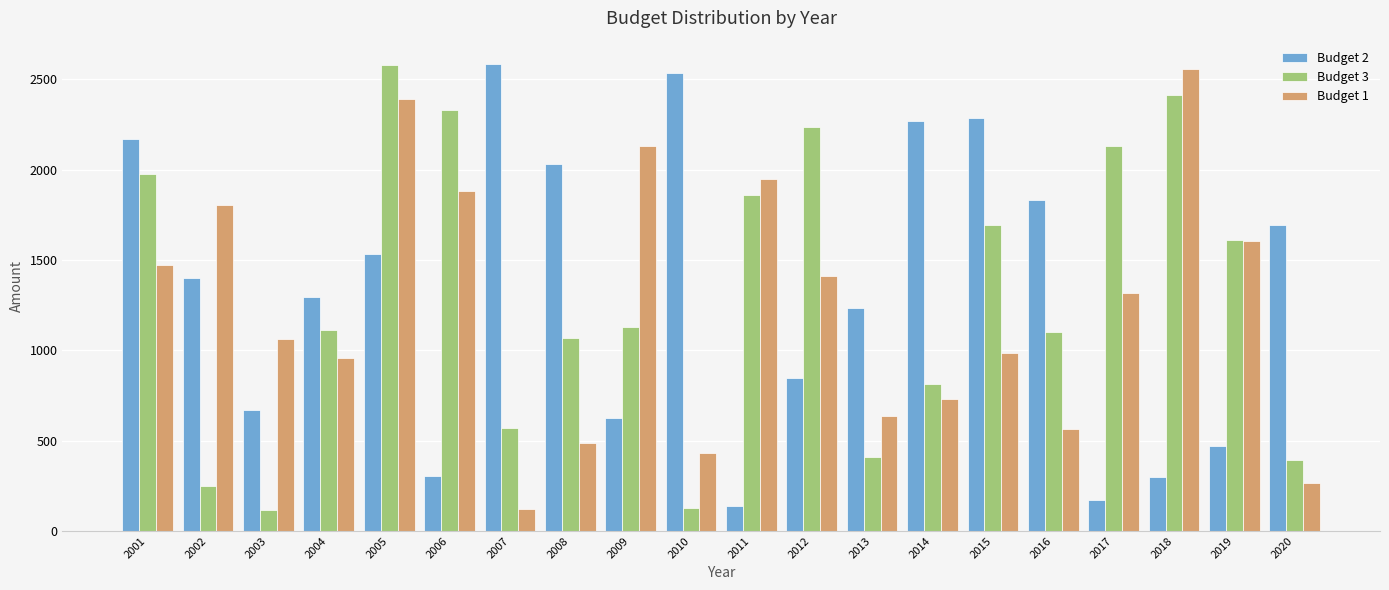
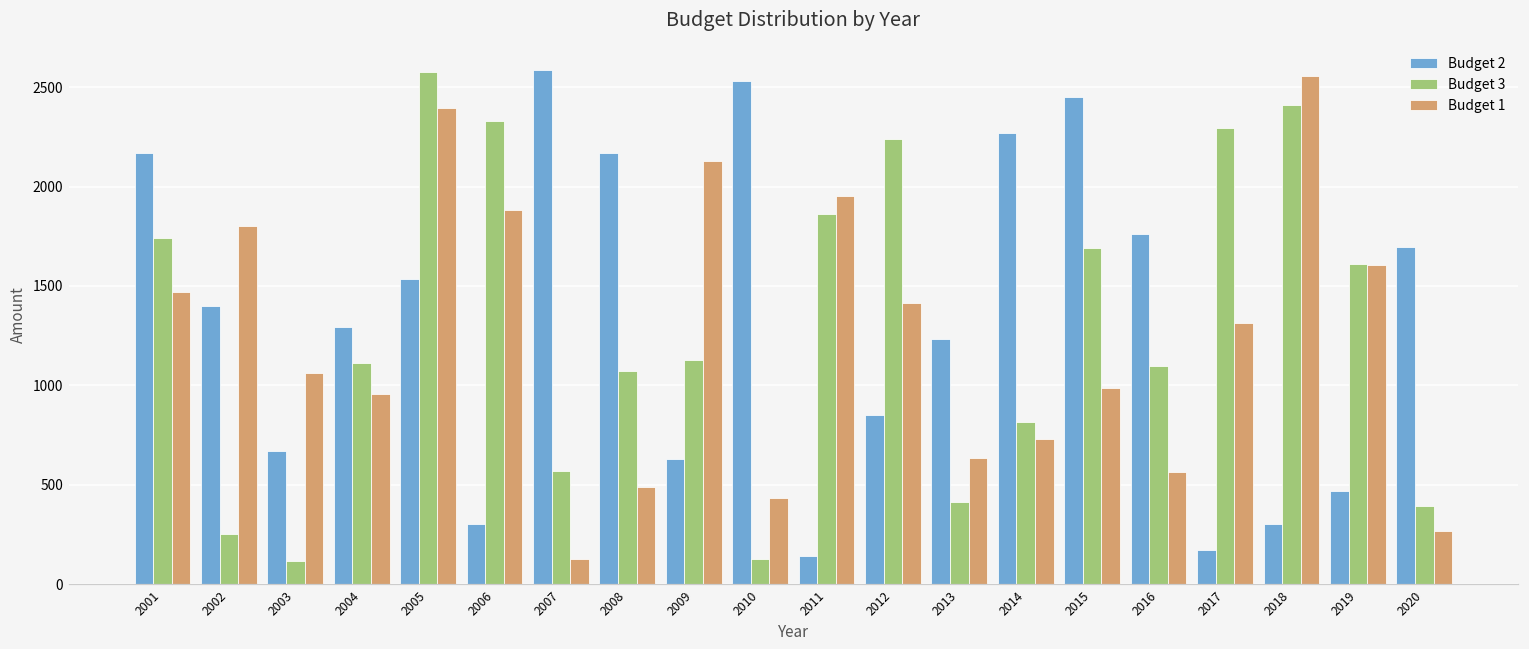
Budget 3, 2001: 1970 -> 1740
Budget 2, 2008: 2030 -> 2170
Budget 2, 2015: 2280 -> 2450
Budget 2, 2016: 1830 -> 1760
Budget 3, 2017: 2130 -> 2300
